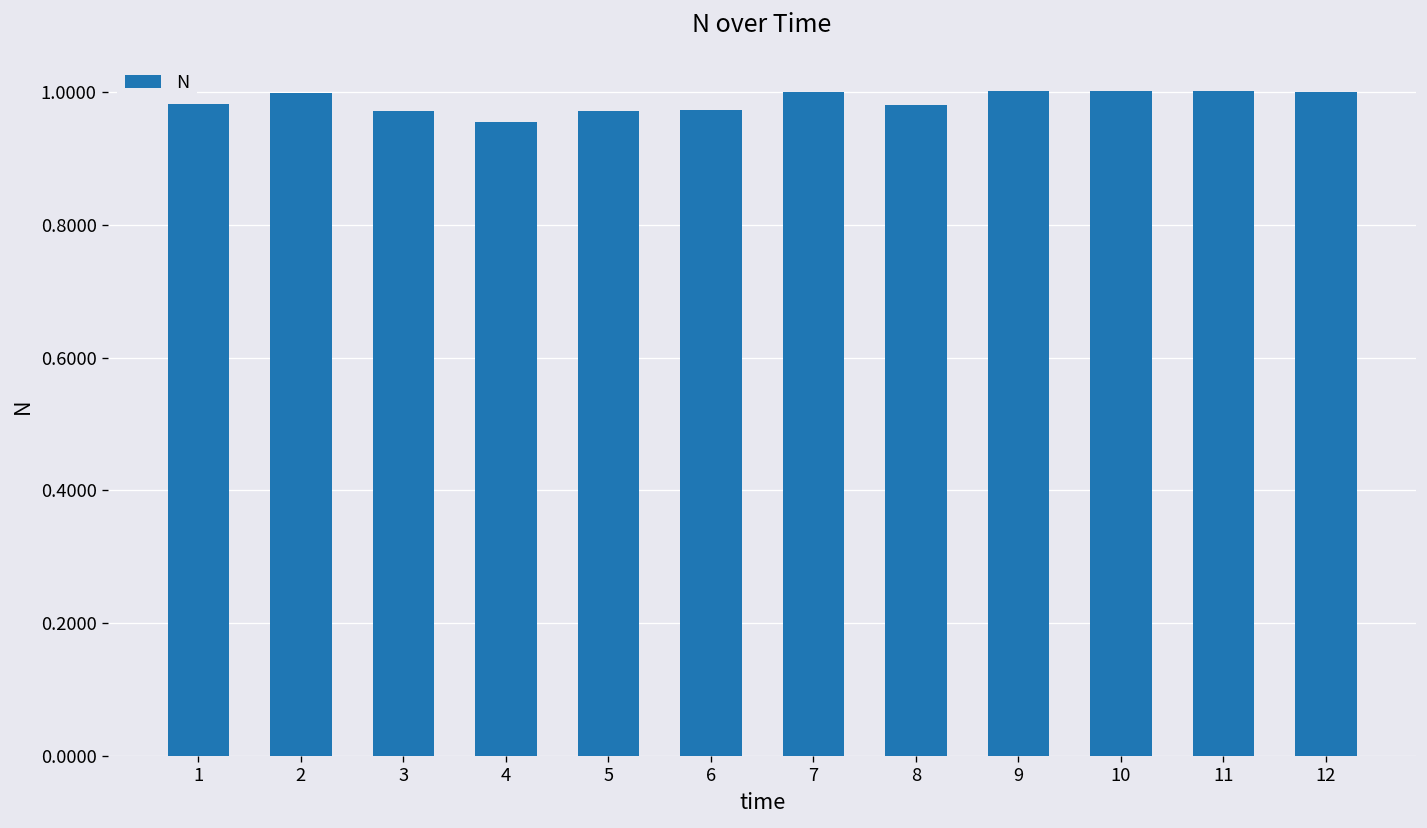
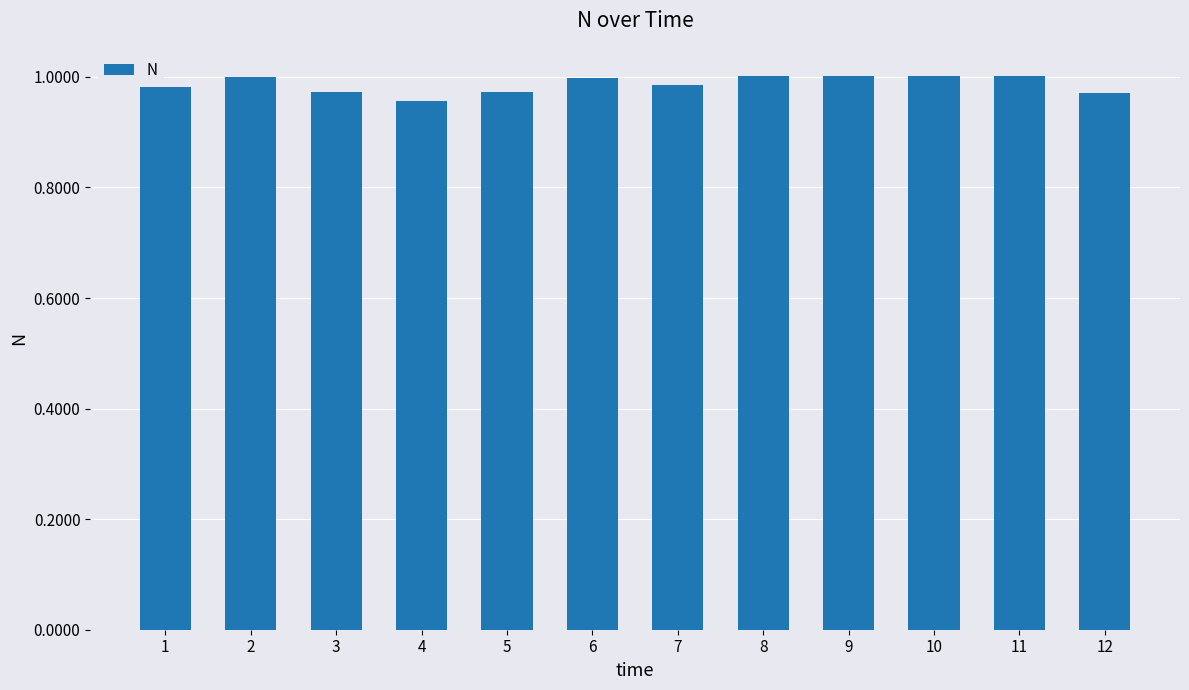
6: 0.97 -> 1.00
7: 1.00 -> 0.98
8: 0.98 -> 1.00
12: 1.00 -> 0.97
